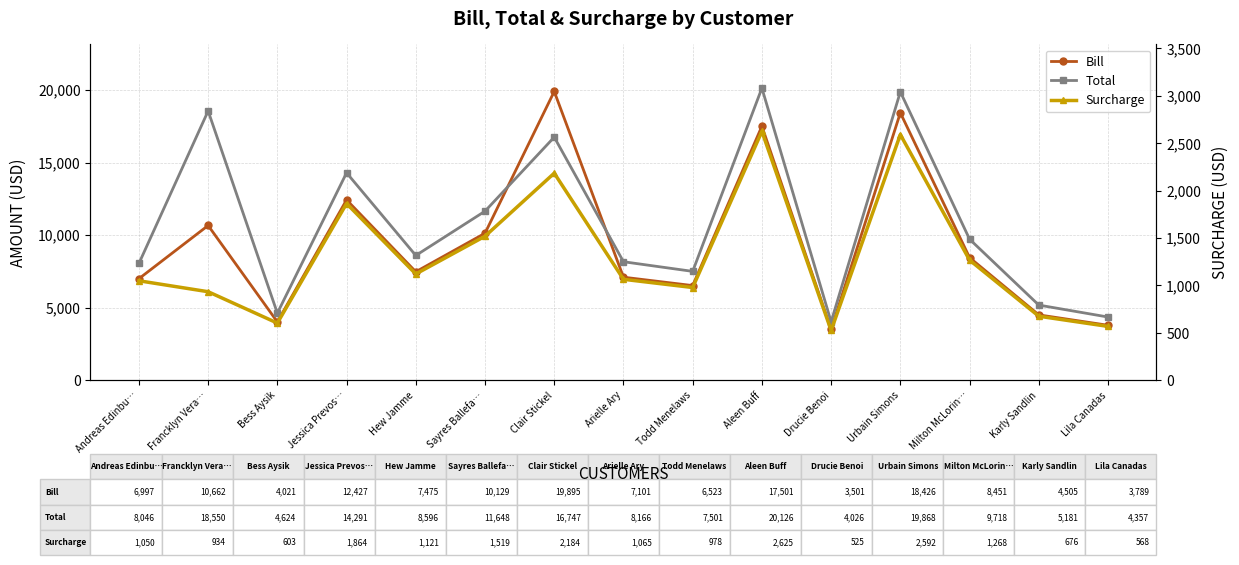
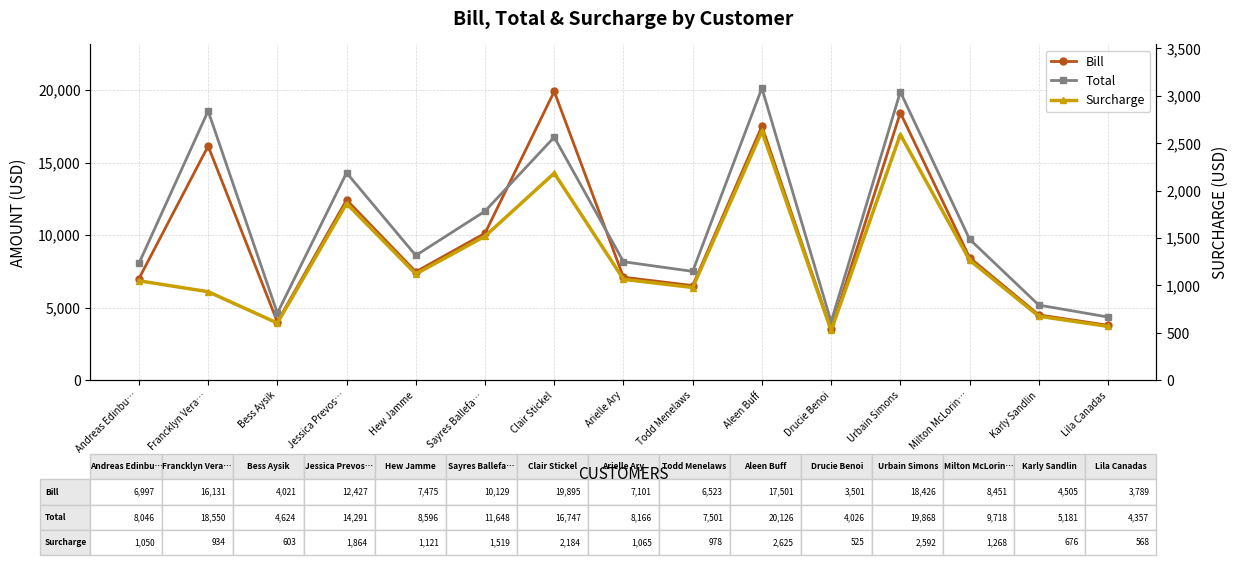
Bill, Francklyn Vera…: 10,662 -> 16,131
